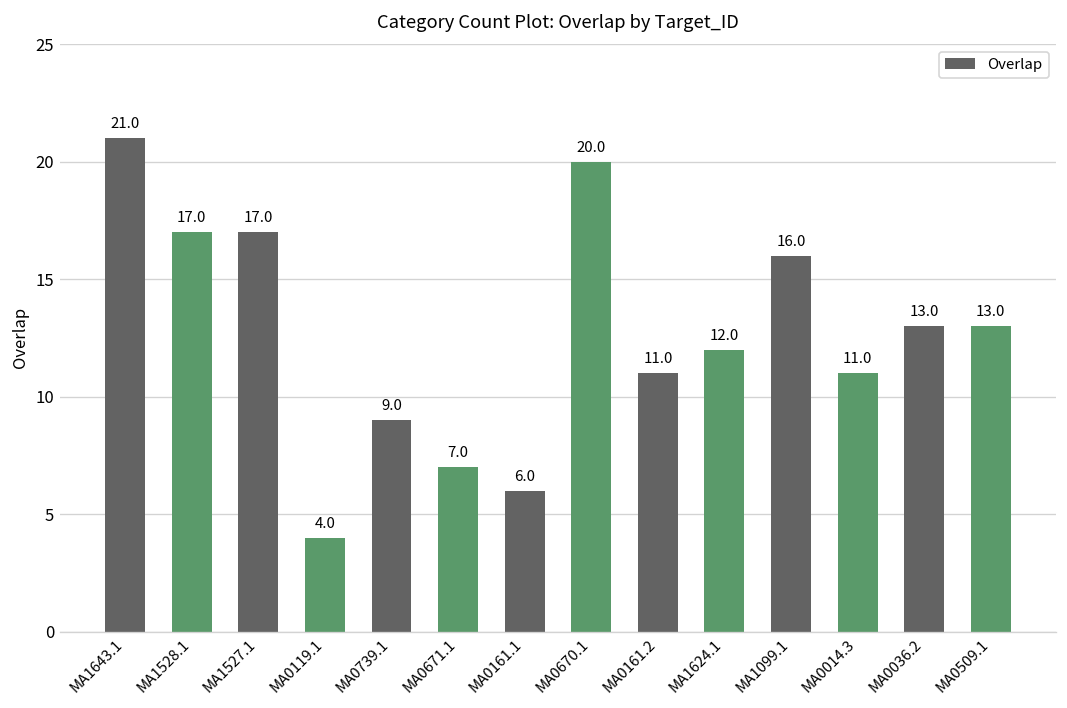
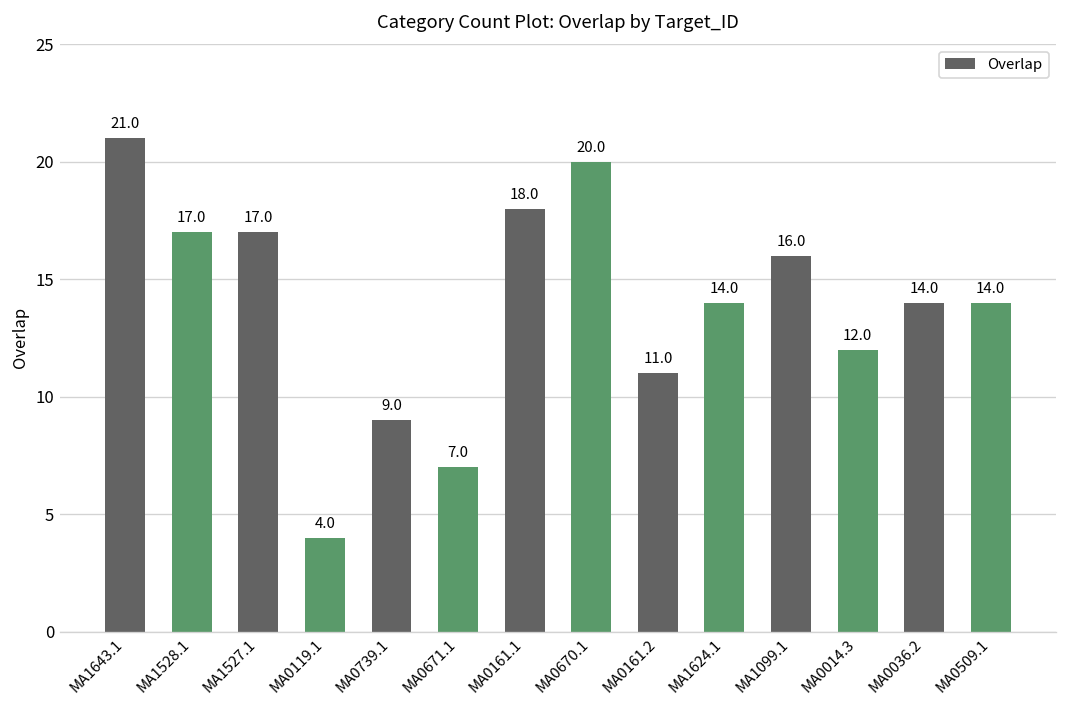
MA0161.1: 6.0 -> 18.0
MA1624.1: 12.0 -> 14.0
MA0014.3: 11.0 -> 12.0
MA0036.2: 13.0 -> 14.0
MA0509.1: 13.0 -> 14.0
